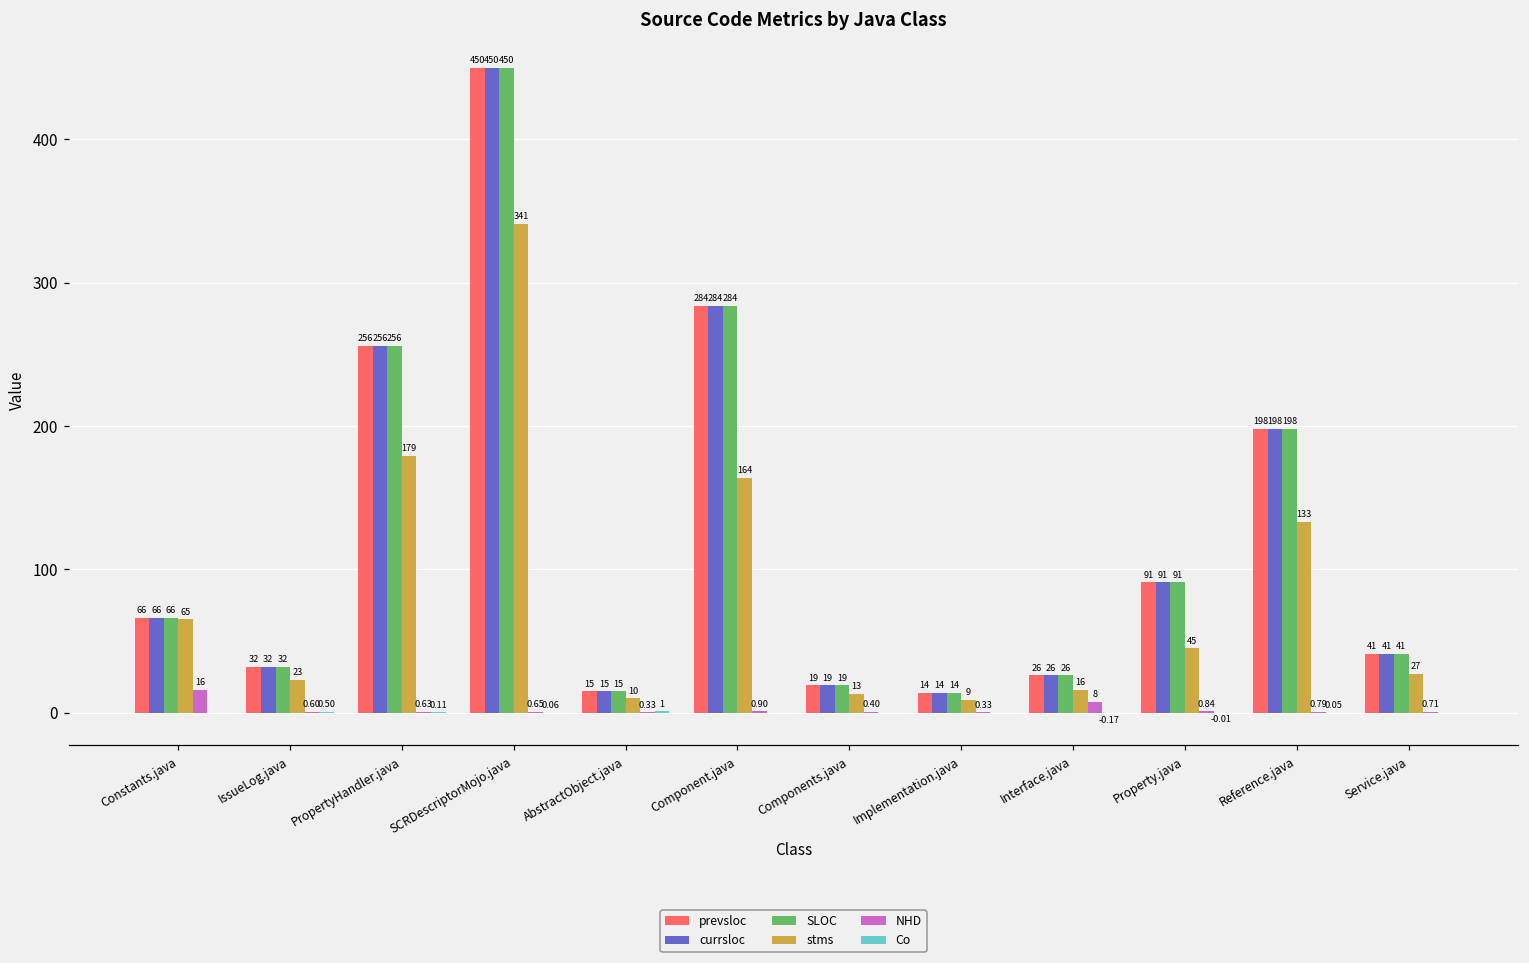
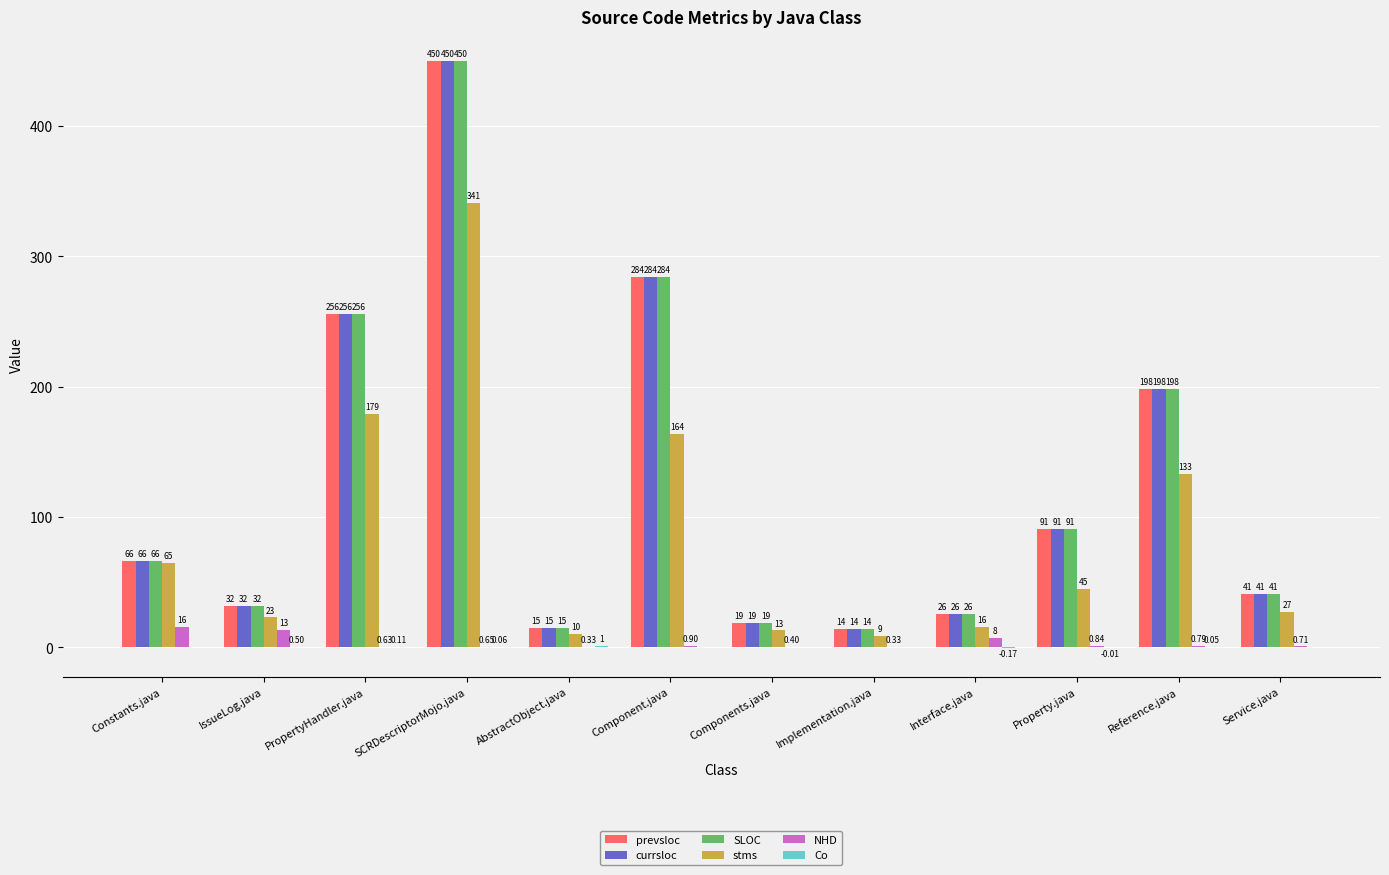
NHD, IssueLog.java: 0.60 -> 13
